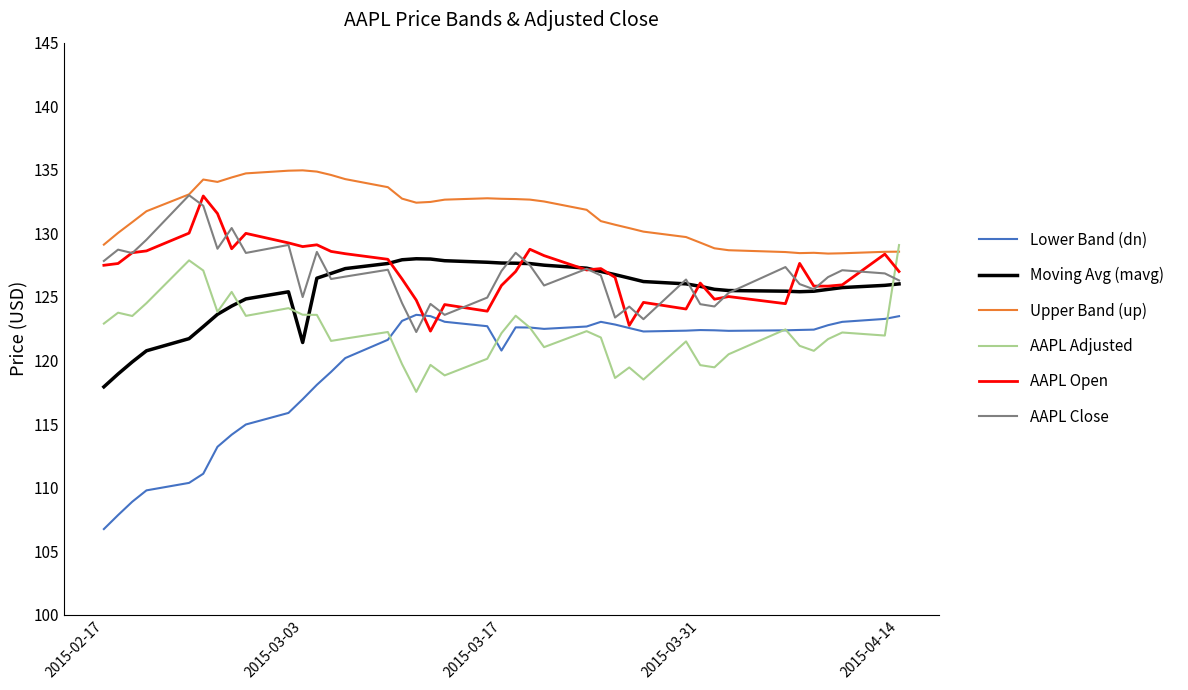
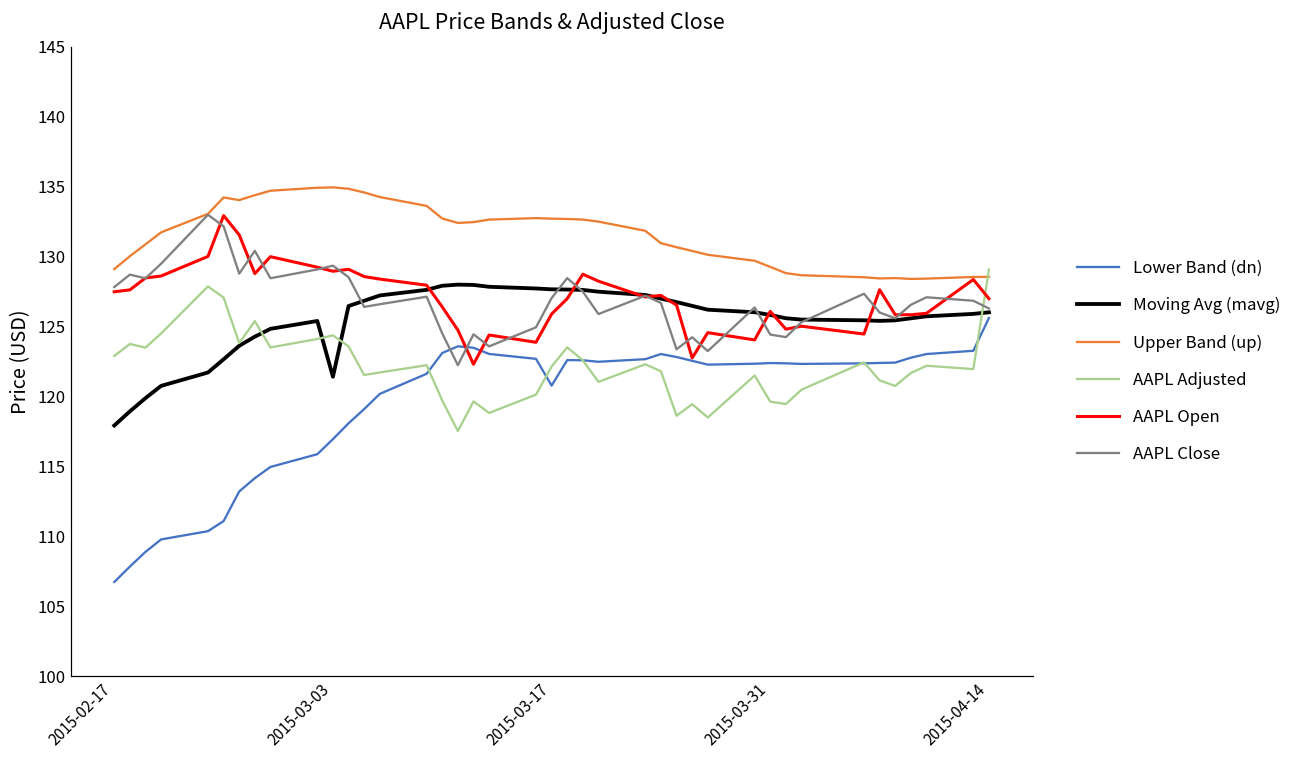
AAPL Adjusted, 2015-03-03: 123.6 -> 124.4
AAPL Close, 2015-03-03: 125.0 -> 129.4
Lower Band (dn), 2015-04-14: 123.5 -> 125.6
